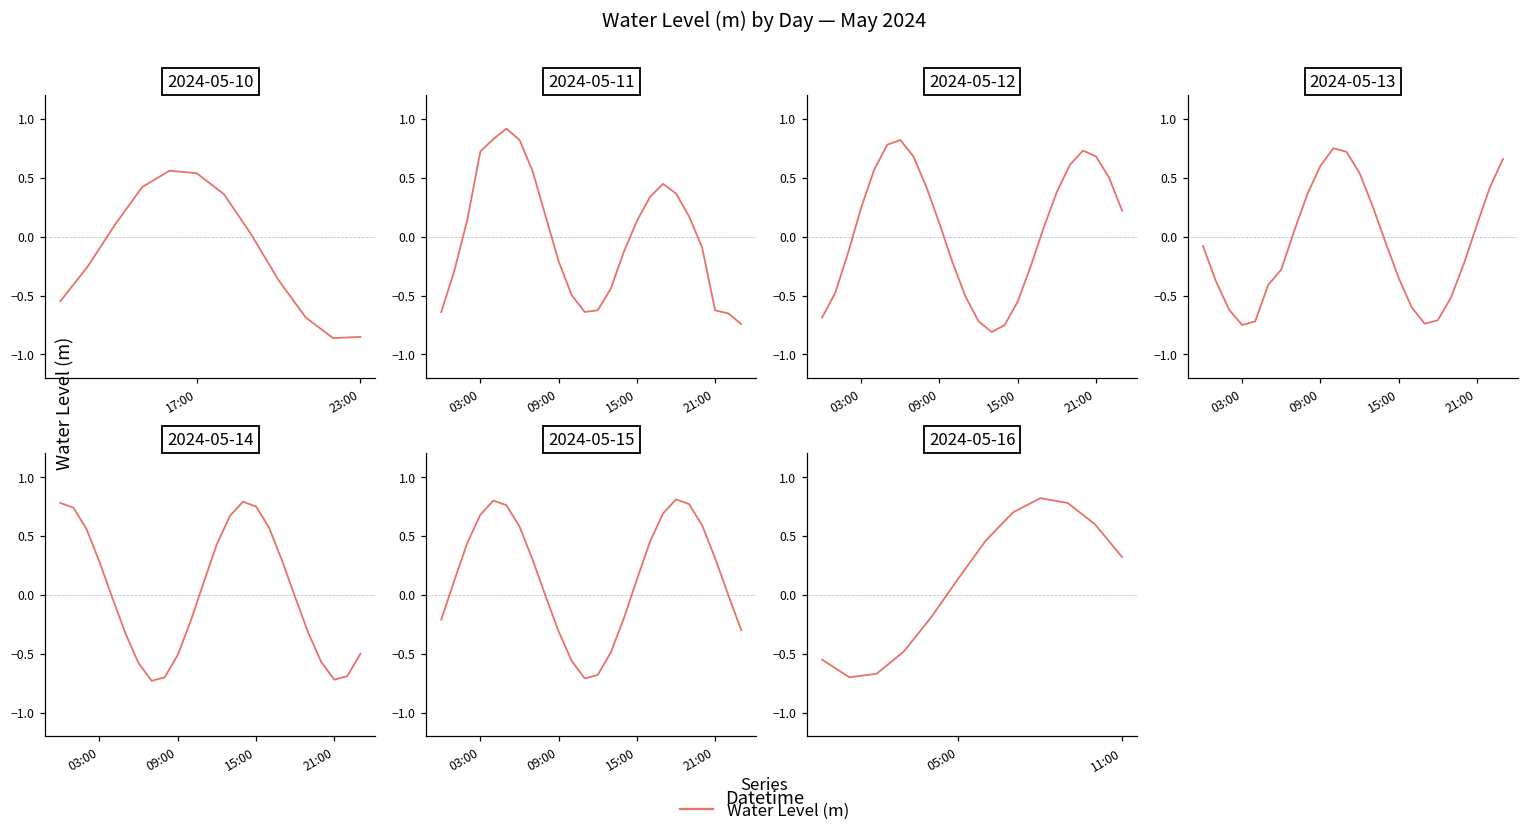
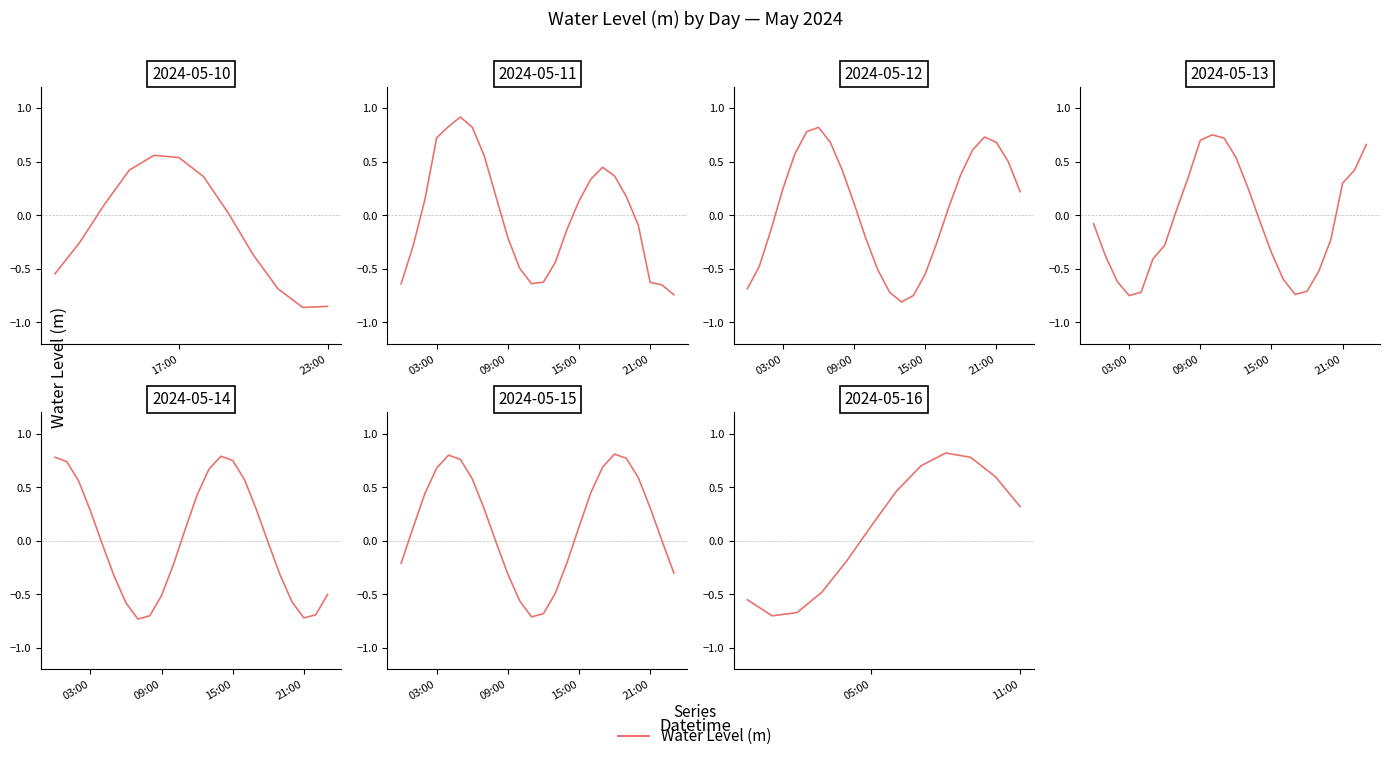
2024-05-13, 09:00: 0.6 -> 0.7
2024-05-13, 21:00: 0.1 -> 0.3
